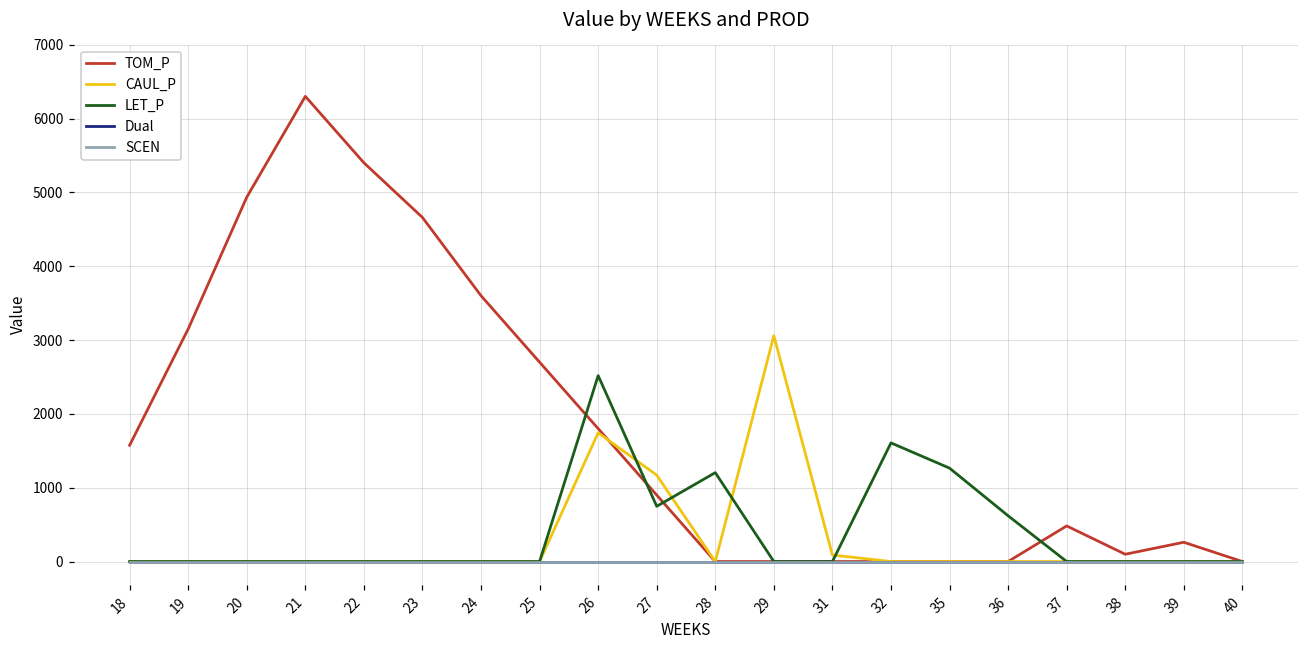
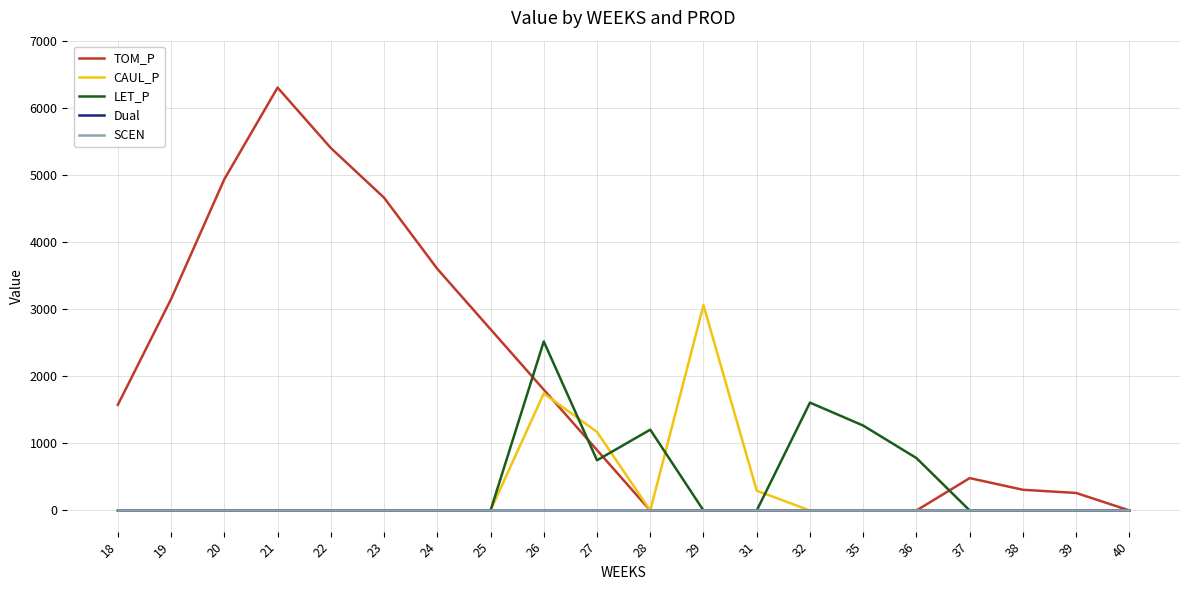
CAUL_P, 31: 100 -> 300
LET_P, 36: 600 -> 800
TOM_P, 38: 100 -> 300
